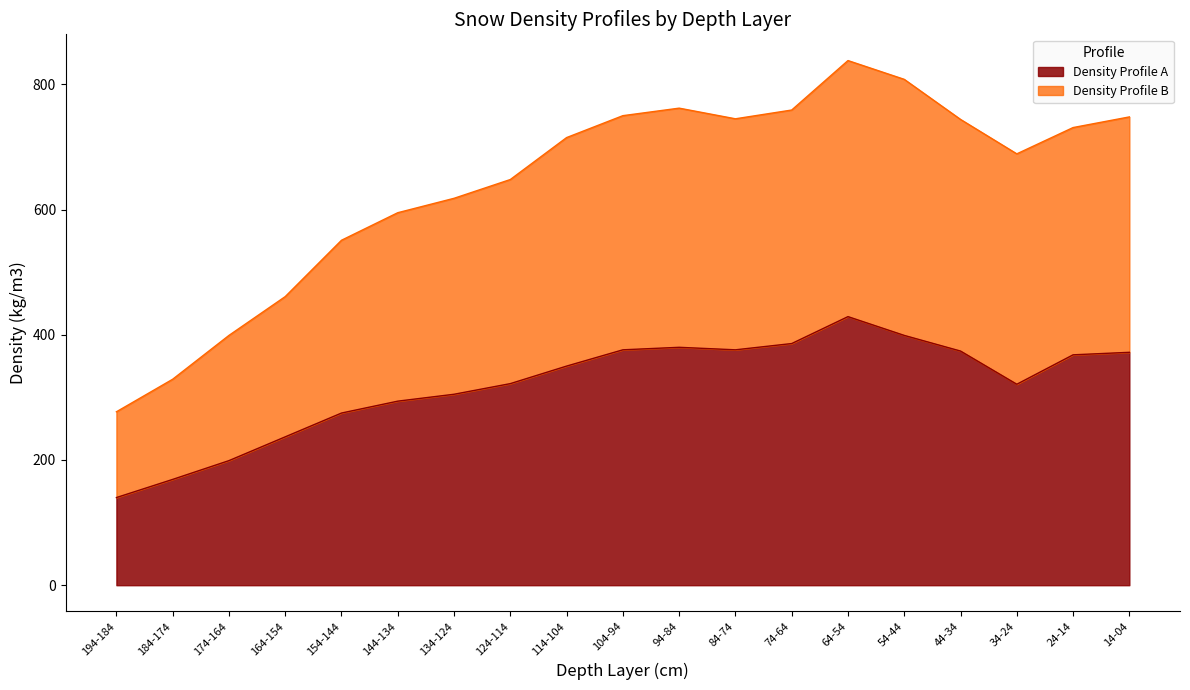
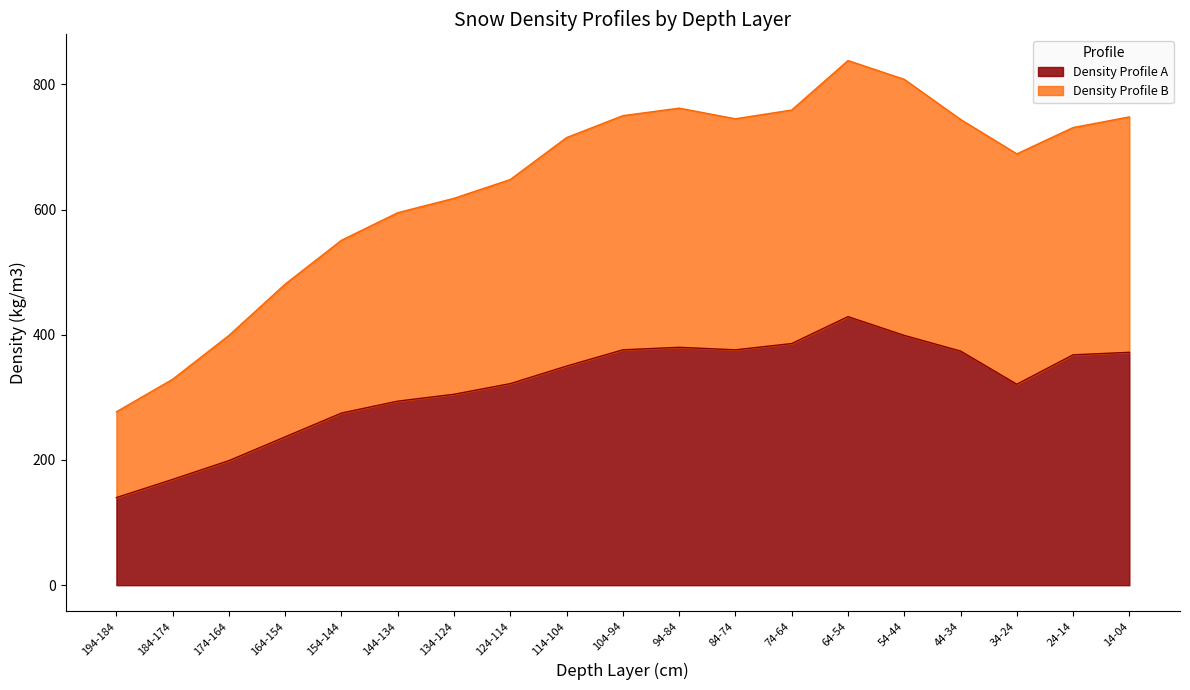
Density Profile B, 164-154: 220 -> 240
